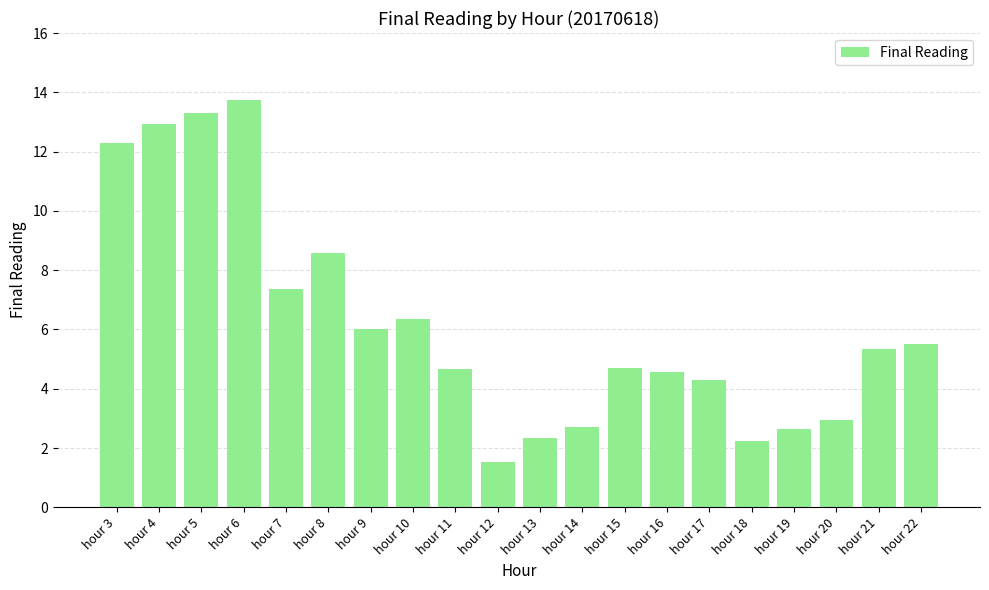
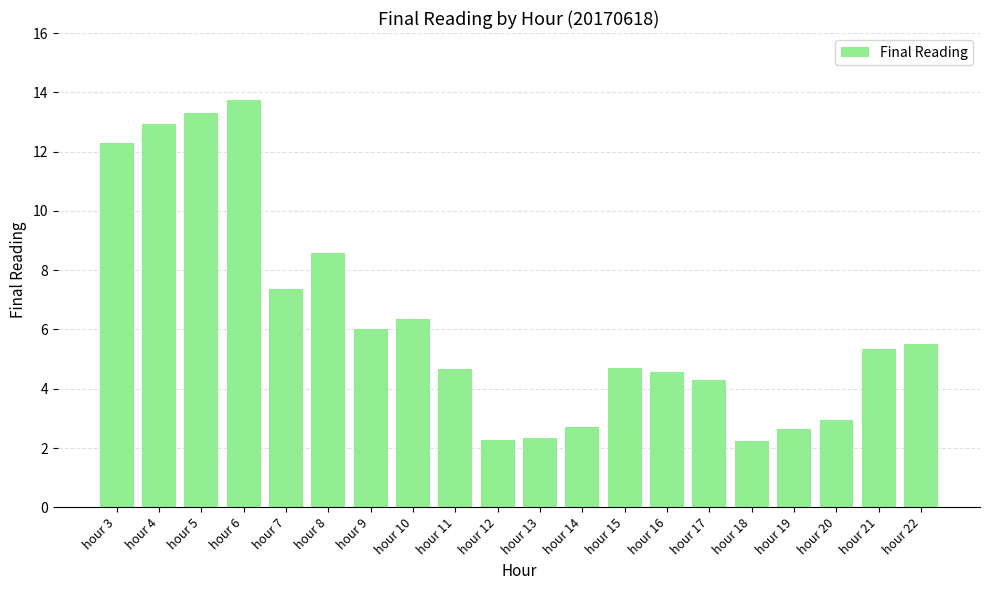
hour 12: 1.5 -> 2.3
